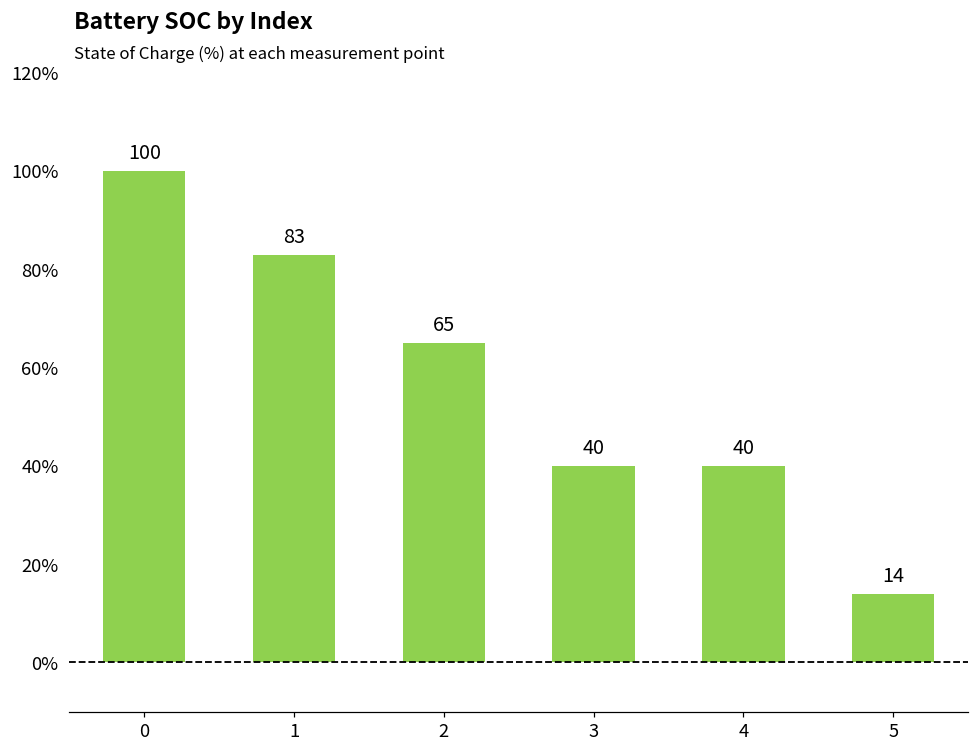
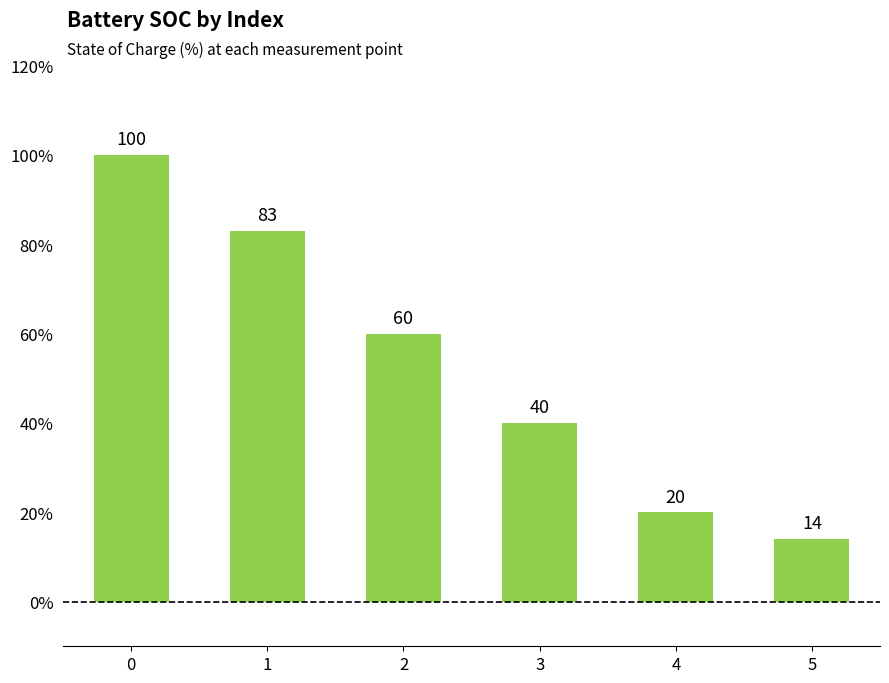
2: 65 -> 60
4: 40 -> 20
